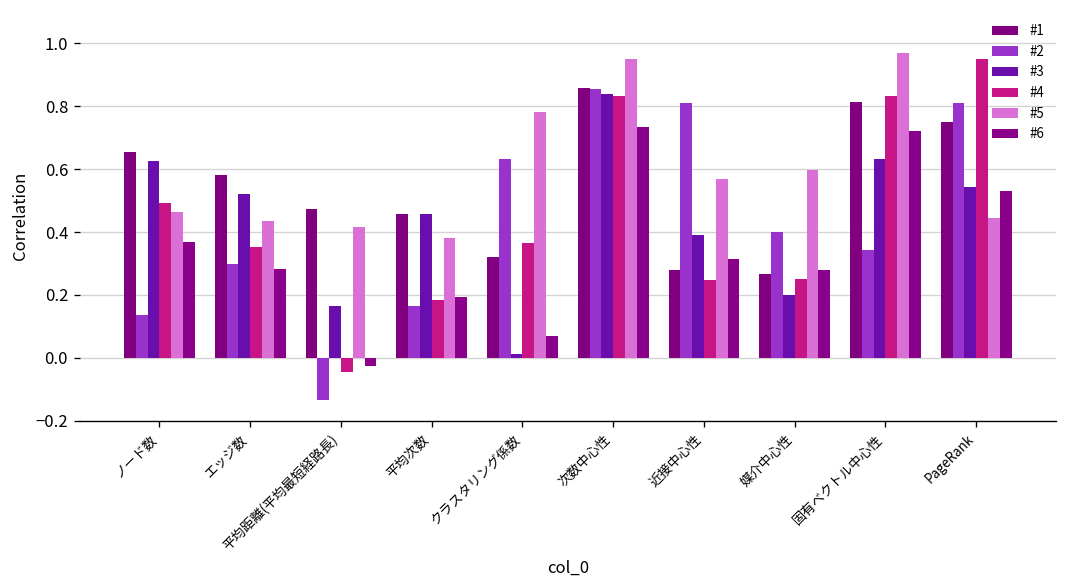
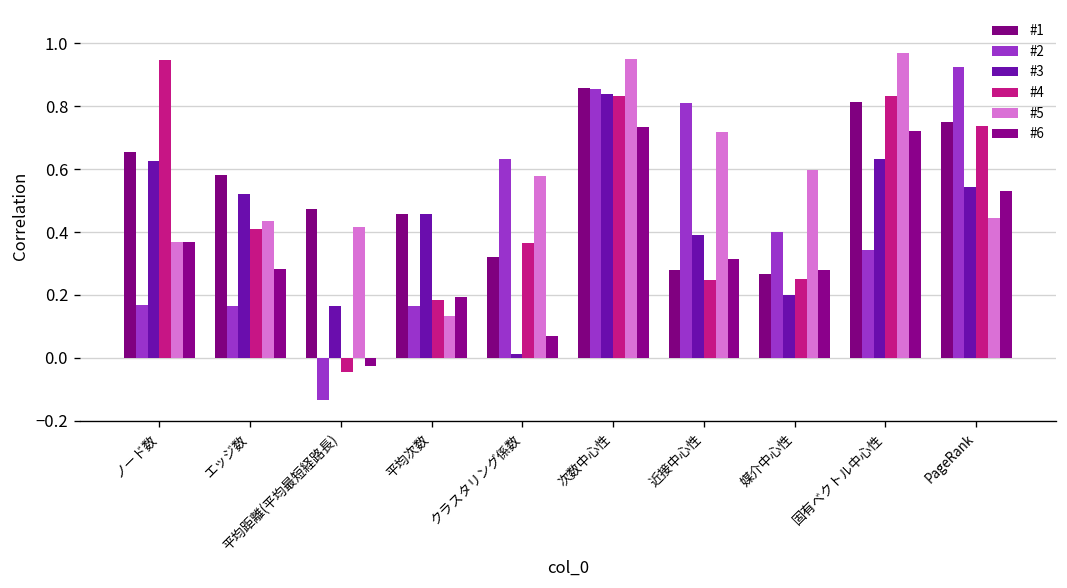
#2, ノード数: 0.14 -> 0.17
#4, ノード数: 0.49 -> 0.95
#5, ノード数: 0.46 -> 0.37
#2, エッジ数: 0.30 -> 0.17
#4, エッジ数: 0.35 -> 0.41
#5, 平均次数: 0.38 -> 0.13
#5, クラスタリング係数: 0.78 -> 0.58
#5, 近接中心性: 0.57 -> 0.72
#2, PageRank: 0.81 -> 0.93
#4, PageRank: 0.95 -> 0.74
